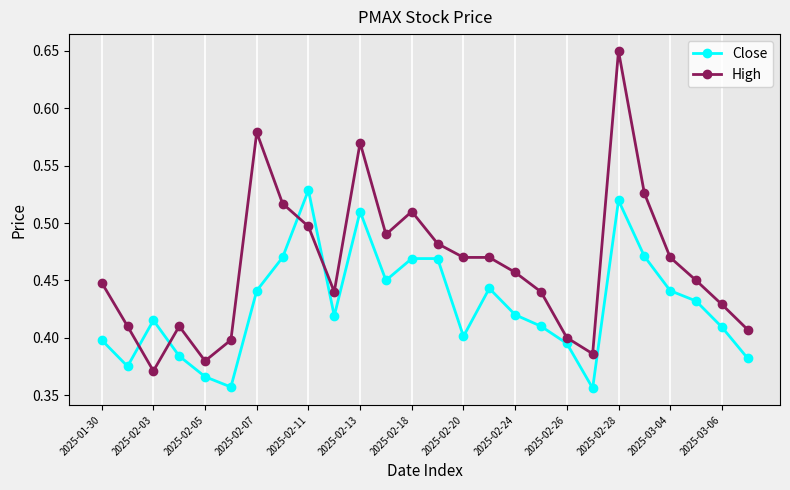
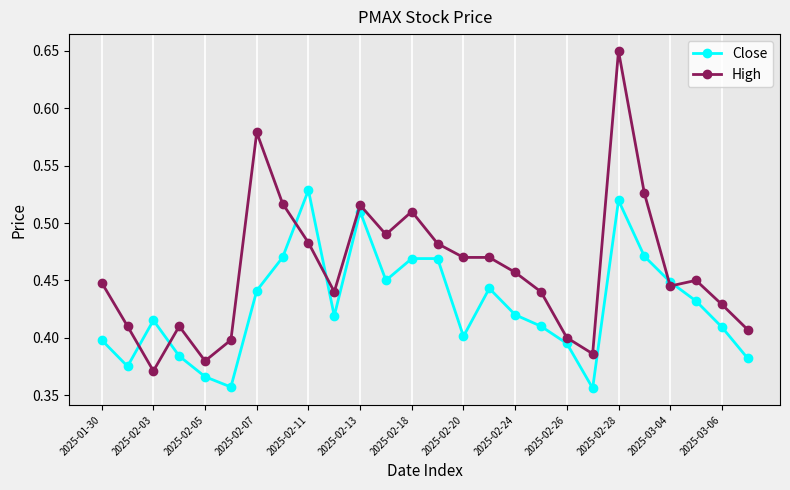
High, 2025-02-11: 0.497 -> 0.483
High, 2025-02-13: 0.570 -> 0.516
Close, 2025-03-04: 0.441 -> 0.449
High, 2025-03-04: 0.470 -> 0.445
